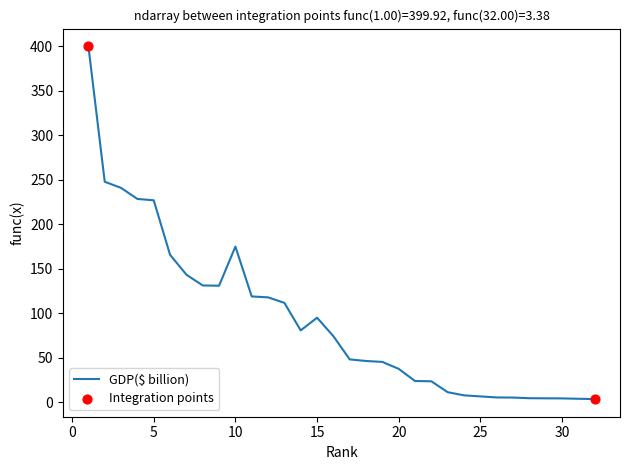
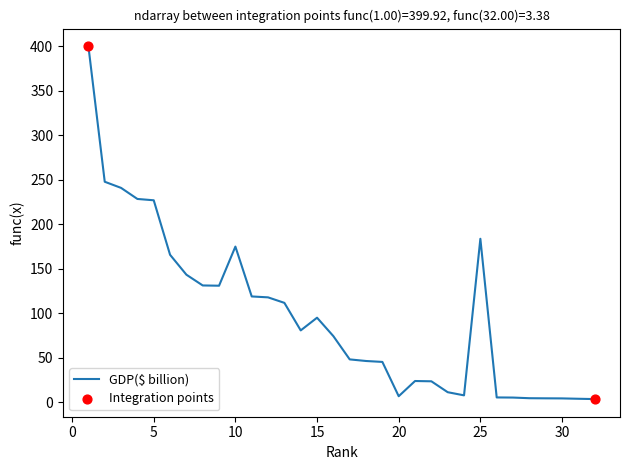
GDP($ billion), 20: 40 -> 10
GDP($ billion), 25: 10 -> 180
